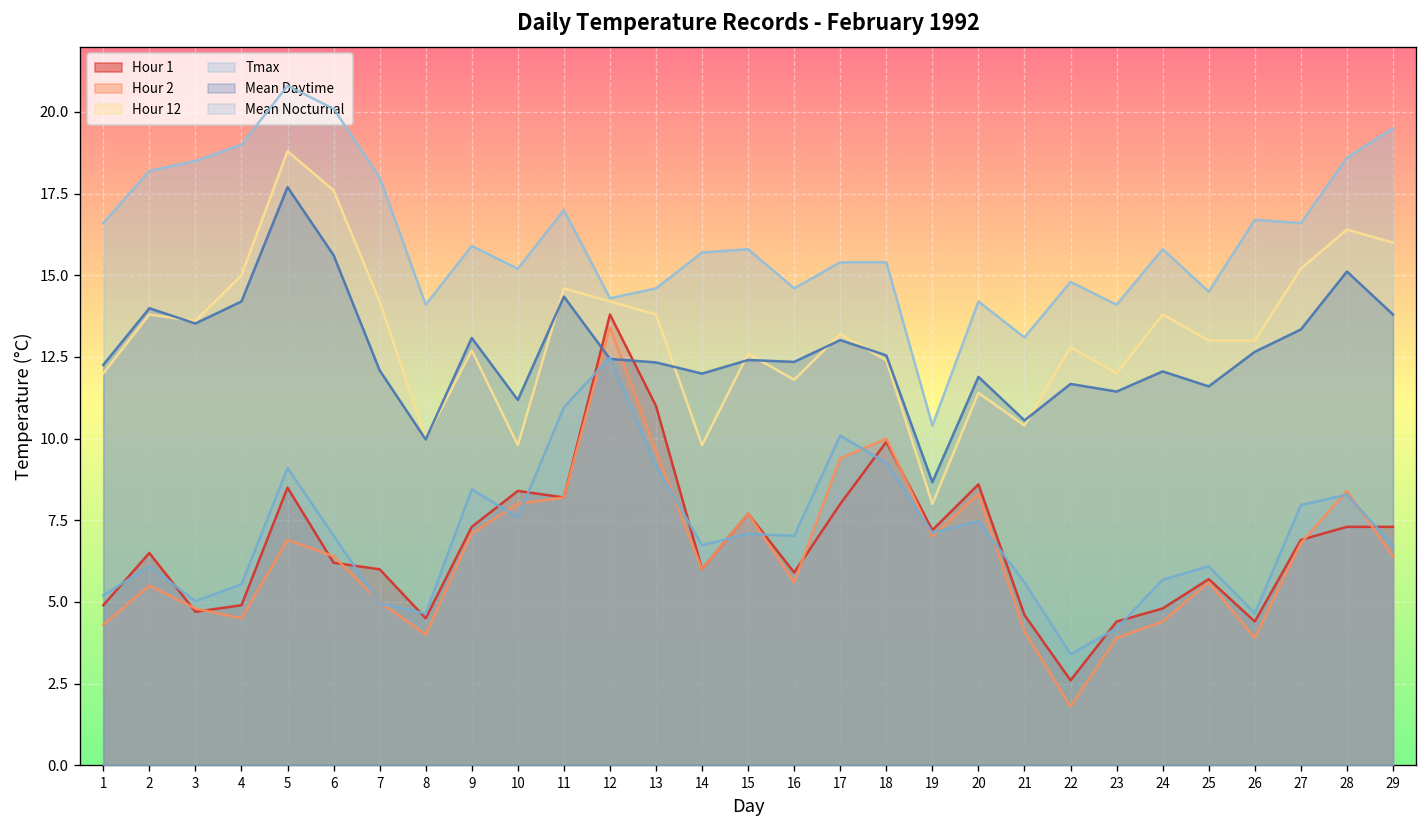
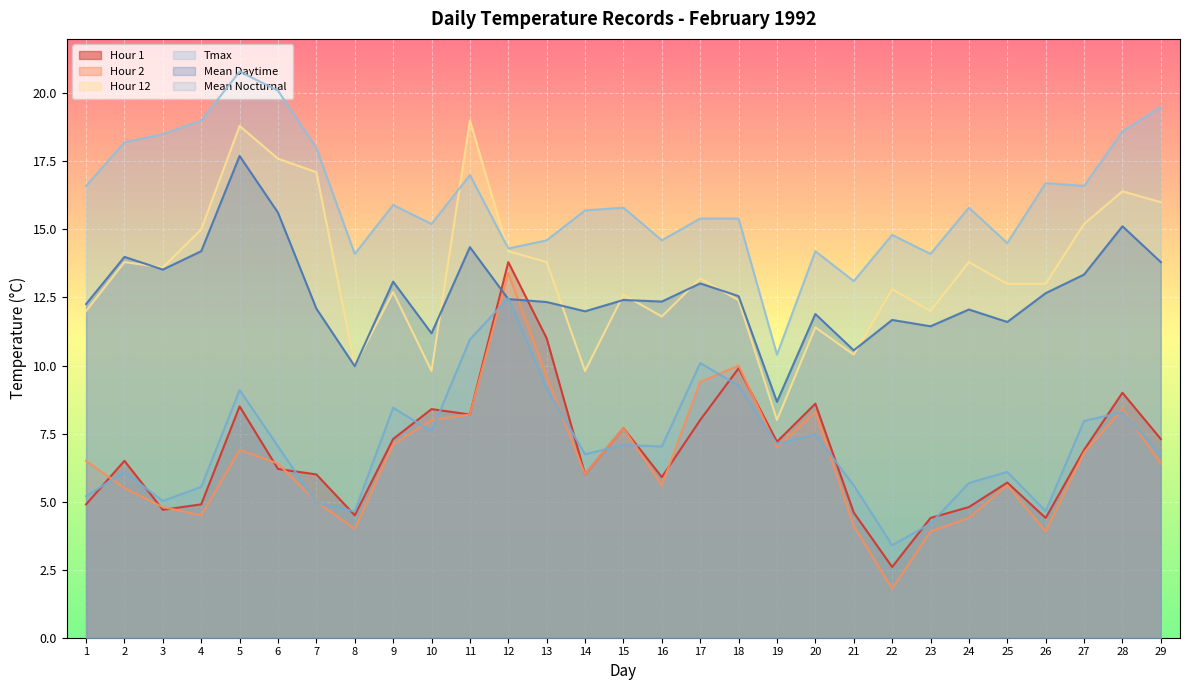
Hour 2, 1: 4.3 -> 6.5
Hour 12, 7: 14.2 -> 17.1
Hour 12, 11: 14.6 -> 19.0
Hour 1, 28: 7.3 -> 9.0
